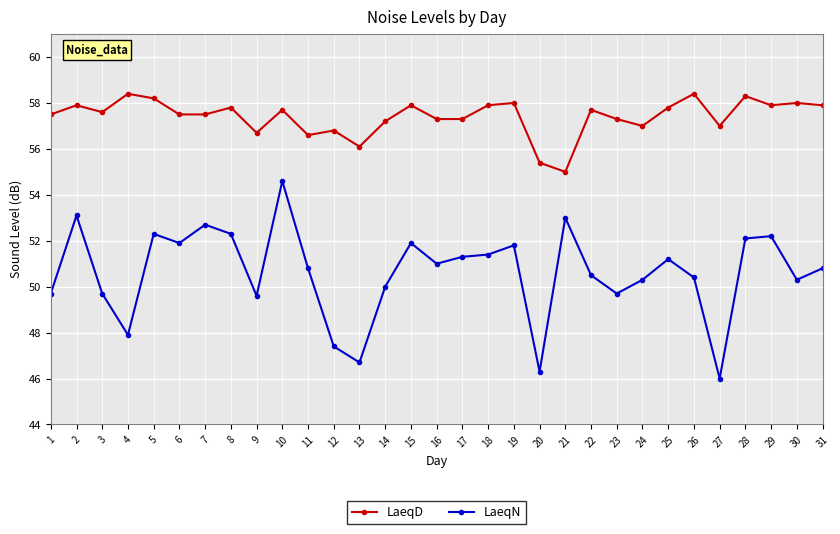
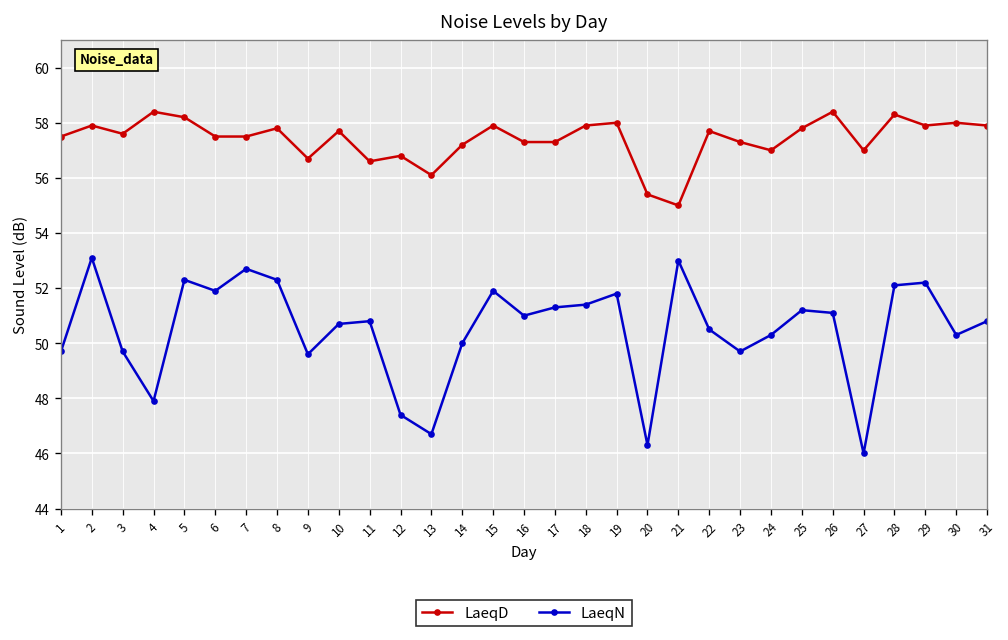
LaeqN, 10: 54.6 -> 50.7
LaeqN, 26: 50.4 -> 51.1
